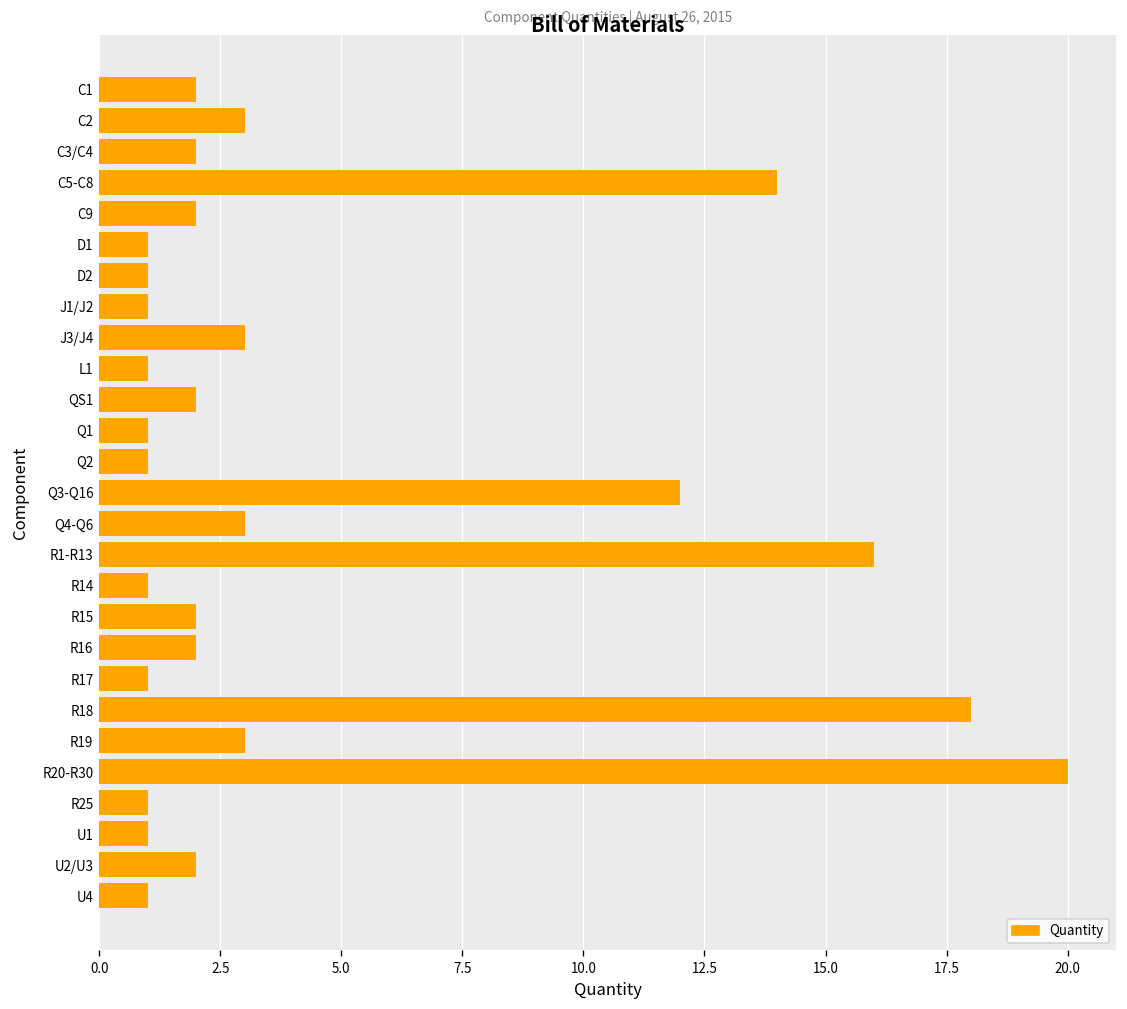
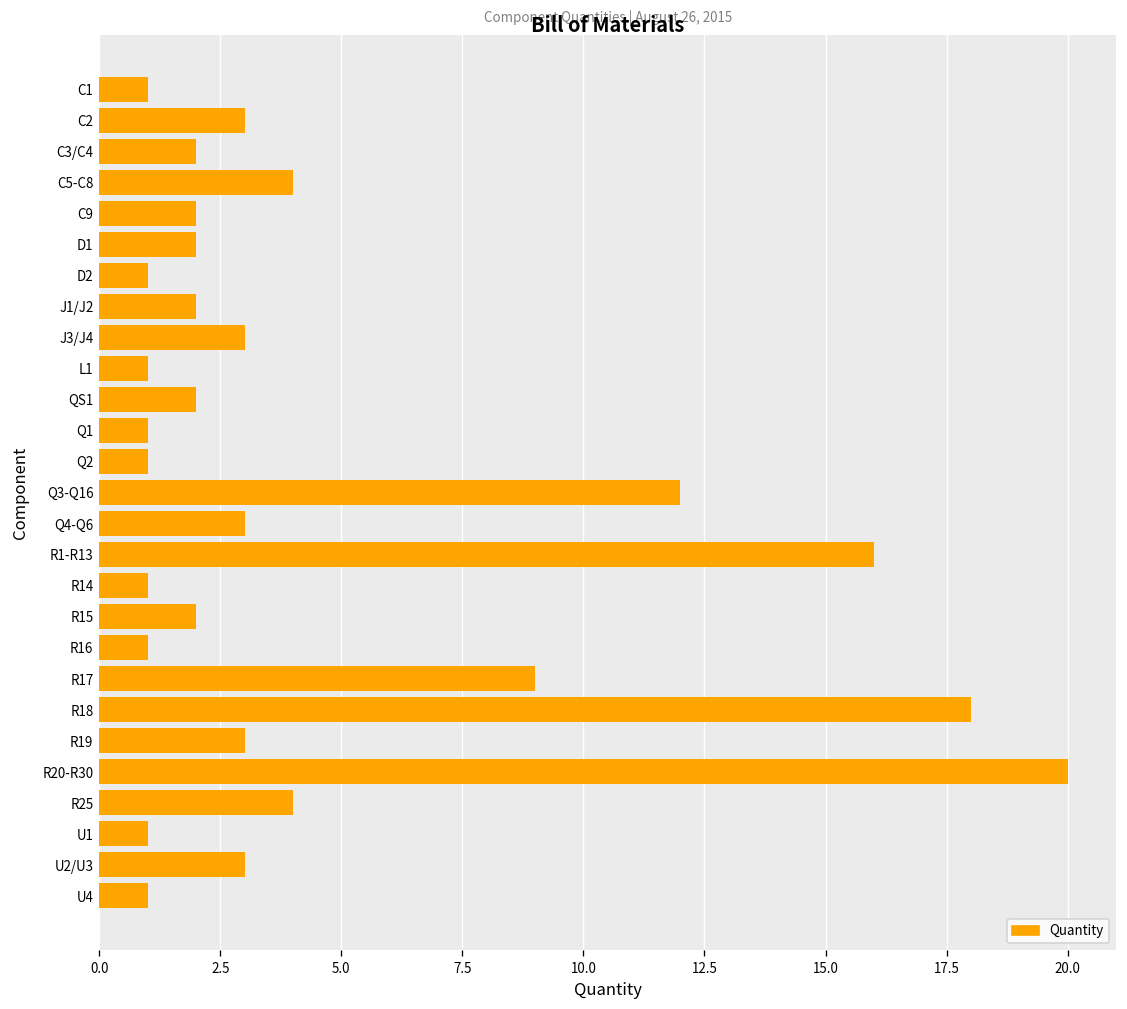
C1: 2 -> 1
C5-C8: 14 -> 4
D1: 1 -> 2
J1/J2: 1 -> 2
R16: 2 -> 1
R17: 1 -> 9
R25: 1 -> 4
U2/U3: 2 -> 3
